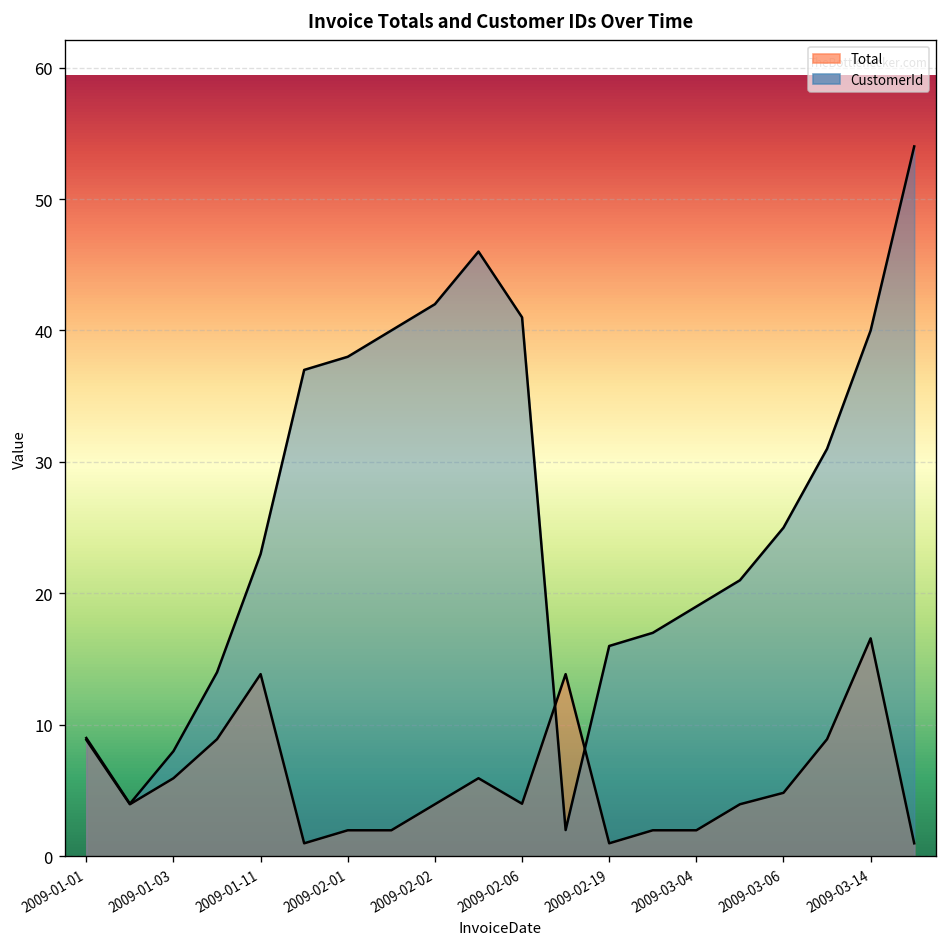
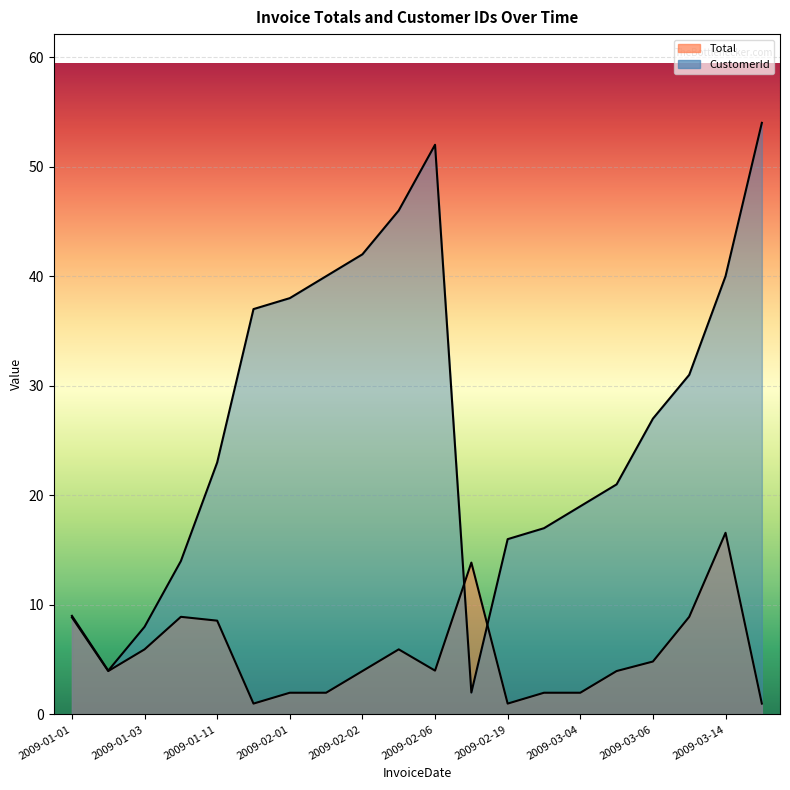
Total, 2009-01-11: 13.9 -> 8.6
CustomerId, 2009-02-06: 41 -> 52
CustomerId, 2009-03-06: 25 -> 27
